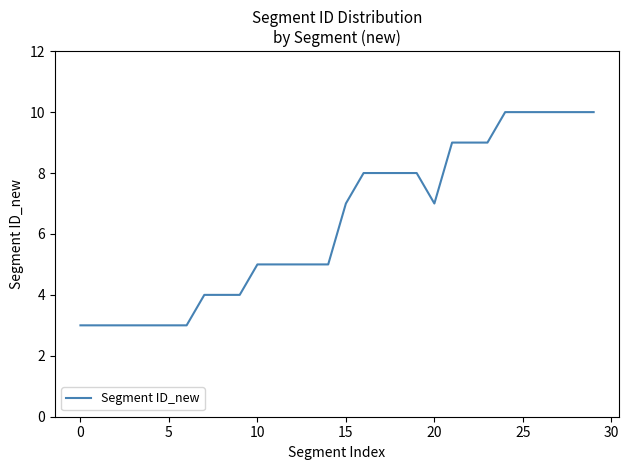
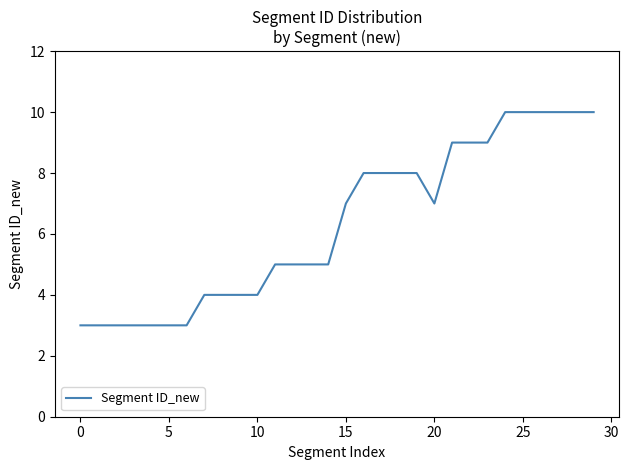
10: 5 -> 4
